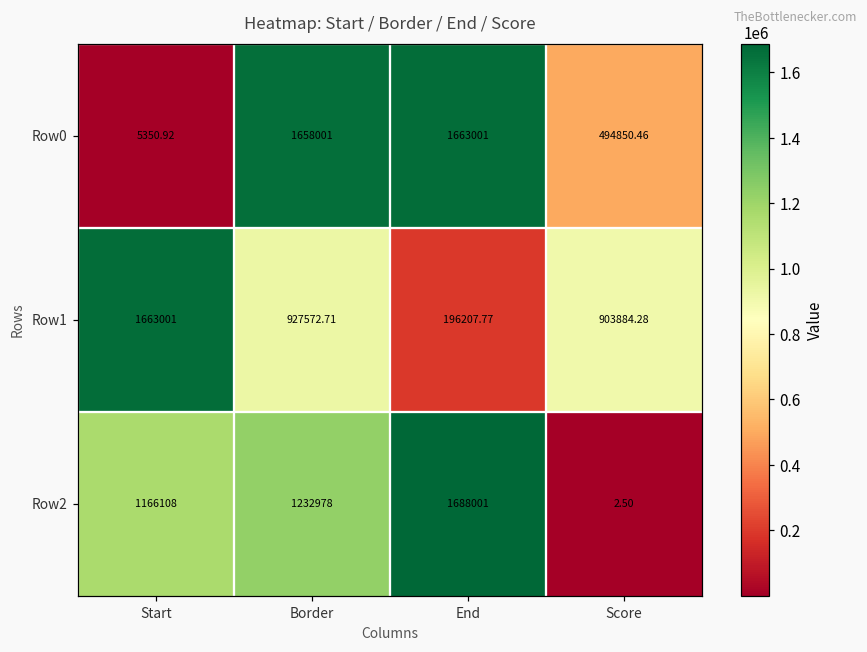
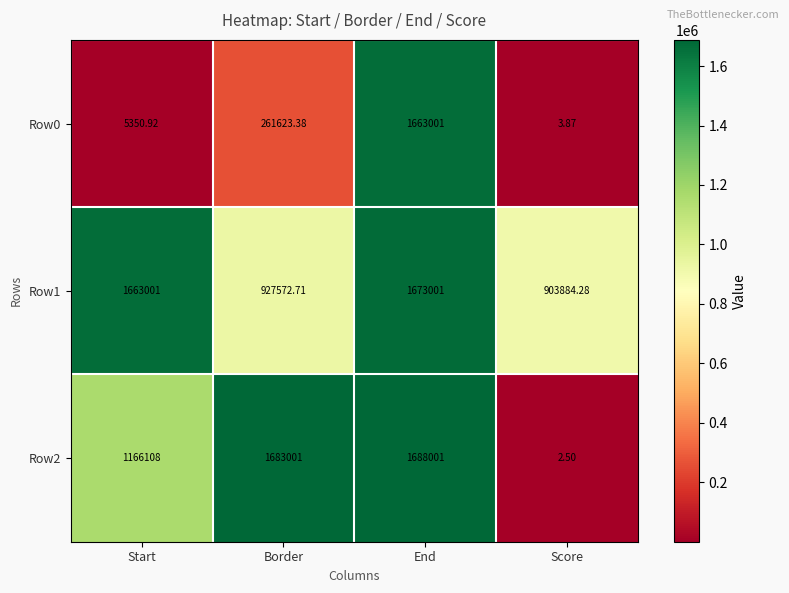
Row0, Border: 1658001 -> 261623.38
Row0, Score: 494850.46 -> 3.87
Row1, End: 196207.77 -> 1673001
Row2, Border: 1232978 -> 1683001
